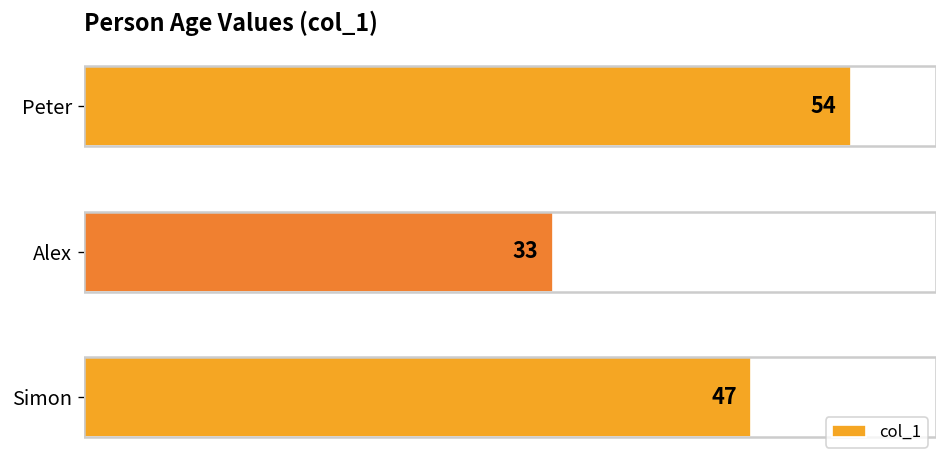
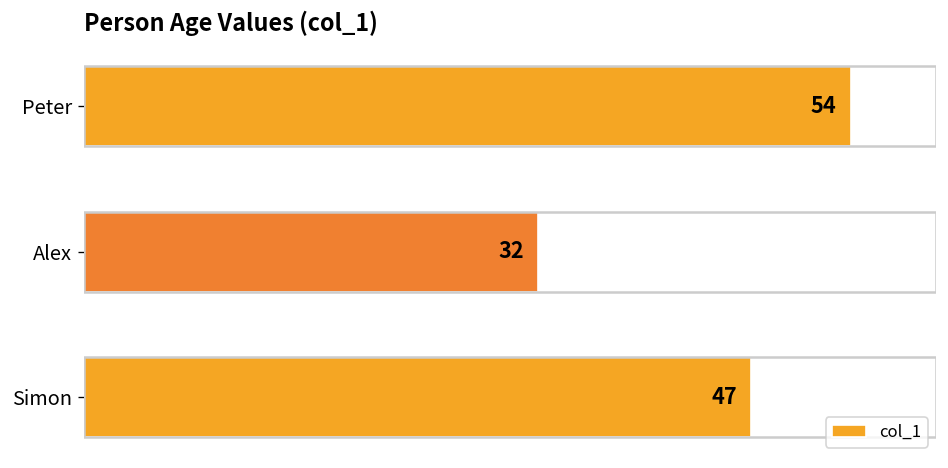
Alex: 33 -> 32
